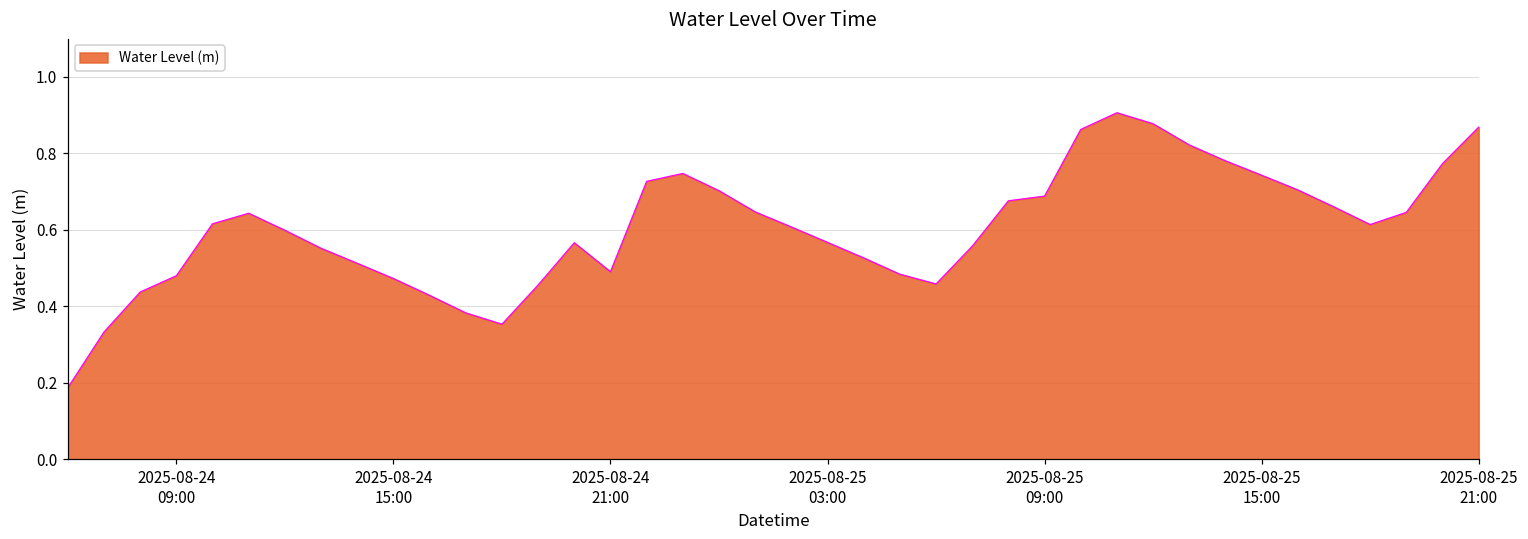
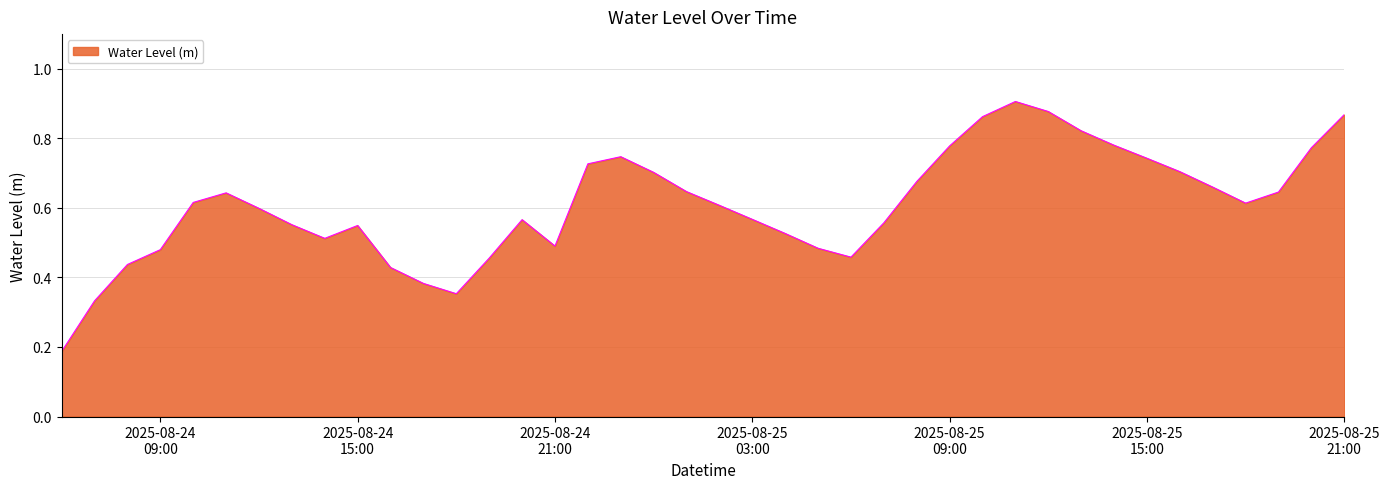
2025-08-24 15:00: 0.47 -> 0.55
2025-08-25 09:00: 0.69 -> 0.78
